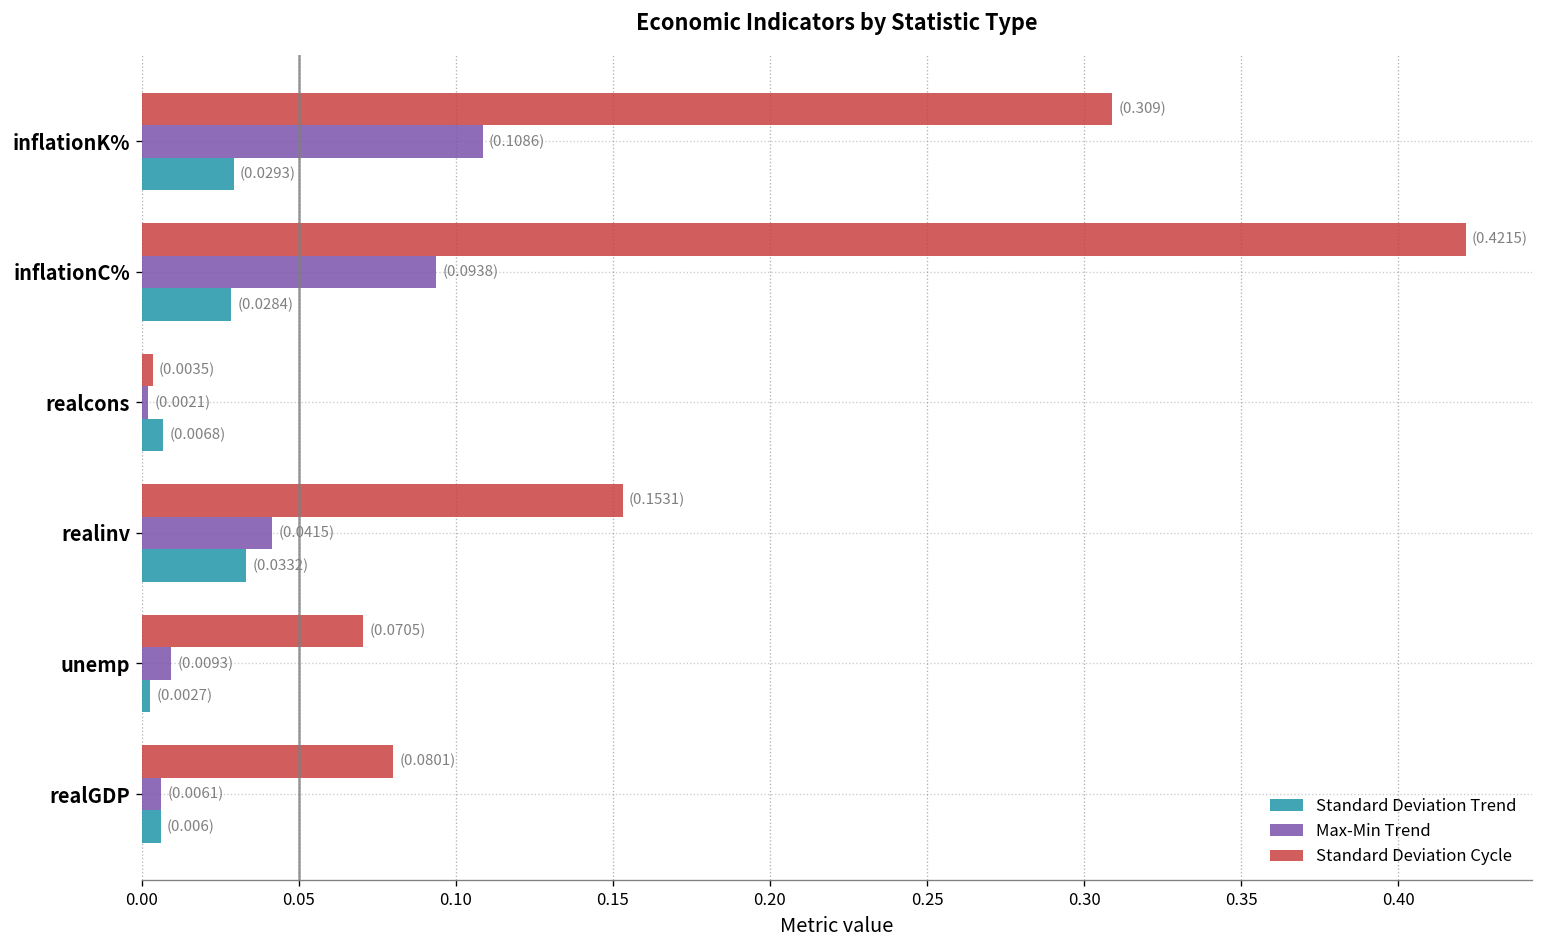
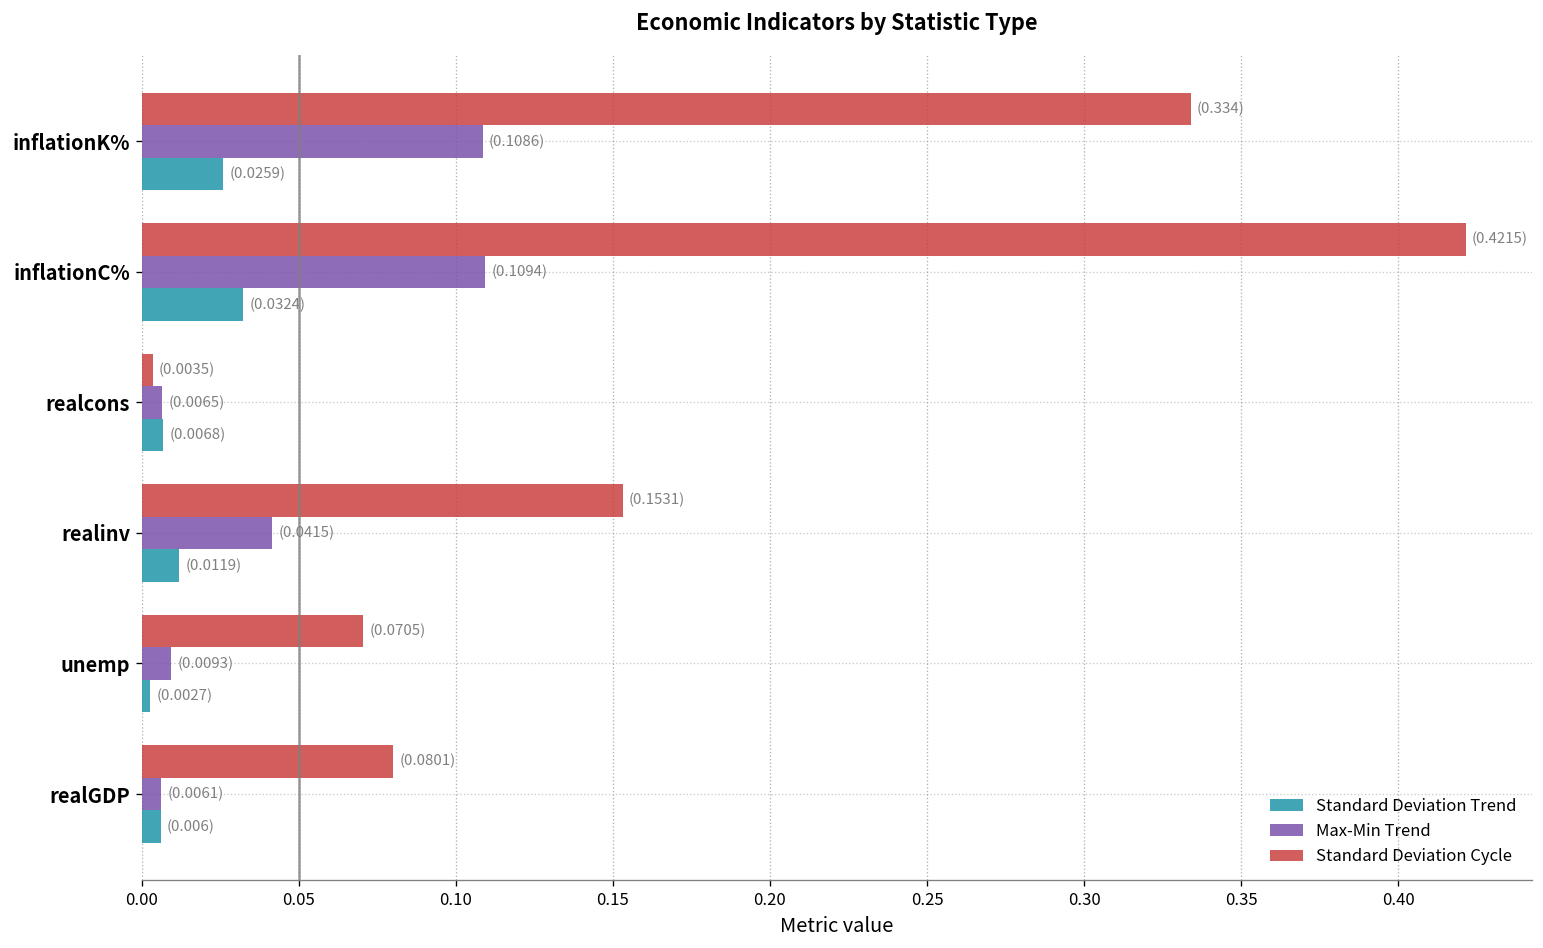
Standard Deviation Cycle, inflationK%: (0.309) -> (0.334)
Standard Deviation Trend, inflationK%: (0.0293) -> (0.0259)
Max-Min Trend, inflationC%: (0.0938) -> (0.1094)
Standard Deviation Trend, inflationC%: (0.0284) -> (0.0324)
Max-Min Trend, realcons: (0.0021) -> (0.0065)
Standard Deviation Trend, realinv: (0.0332) -> (0.0119)
